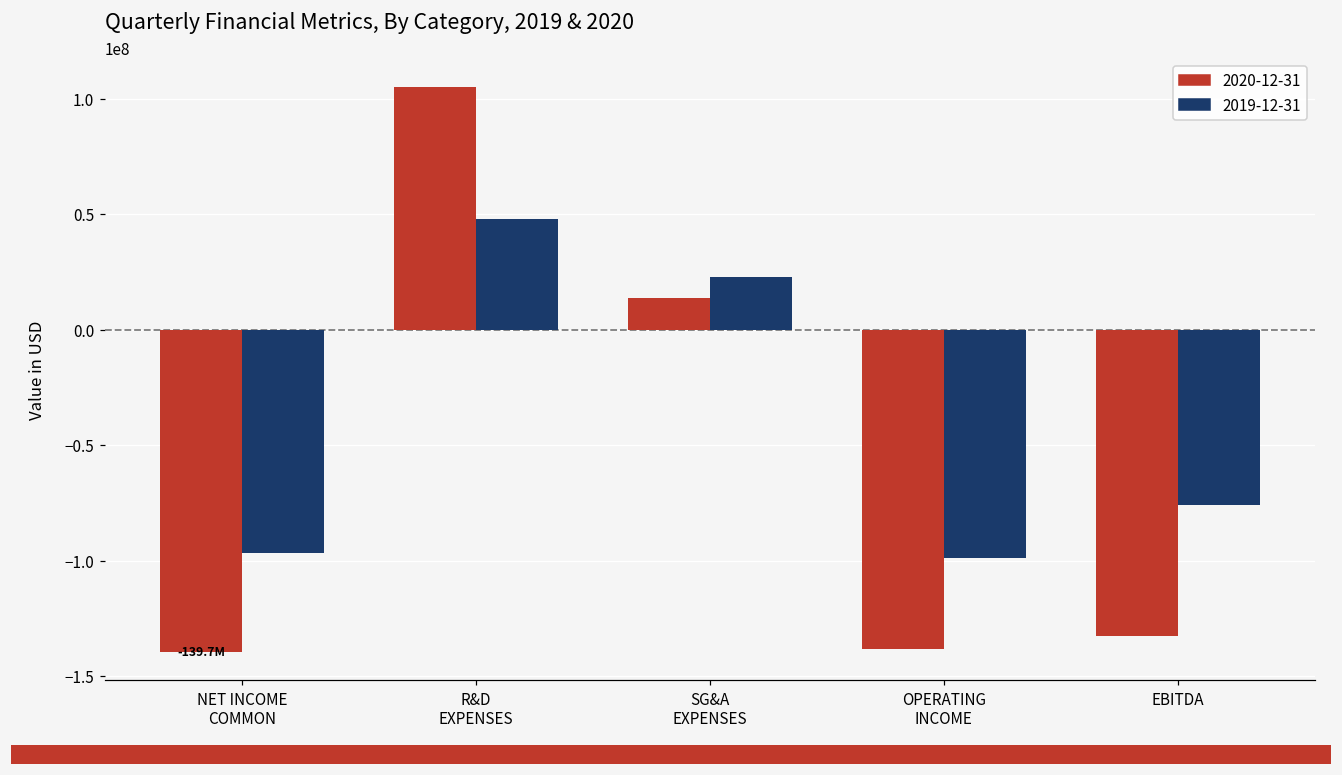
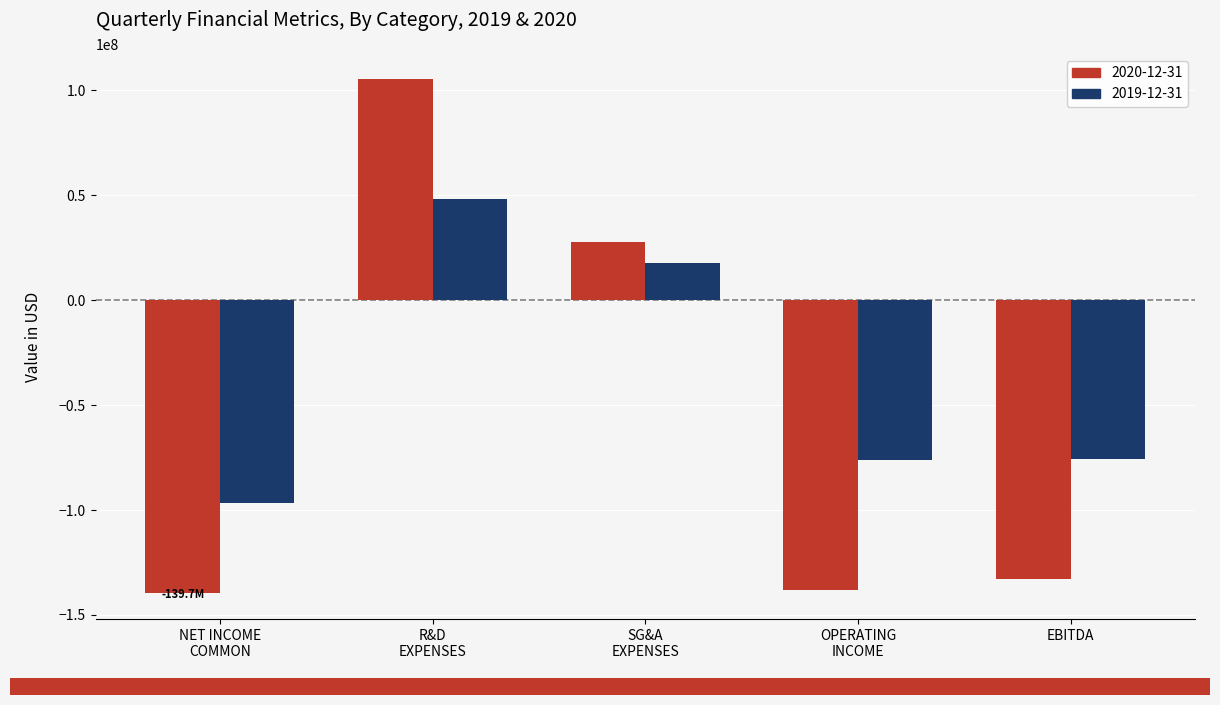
2020-12-31, SG&A EXPENSES: 14000000 -> 28000000
2019-12-31, SG&A EXPENSES: 23000000 -> 18000000
2019-12-31, OPERATING INCOME: -99000000 -> -76000000
